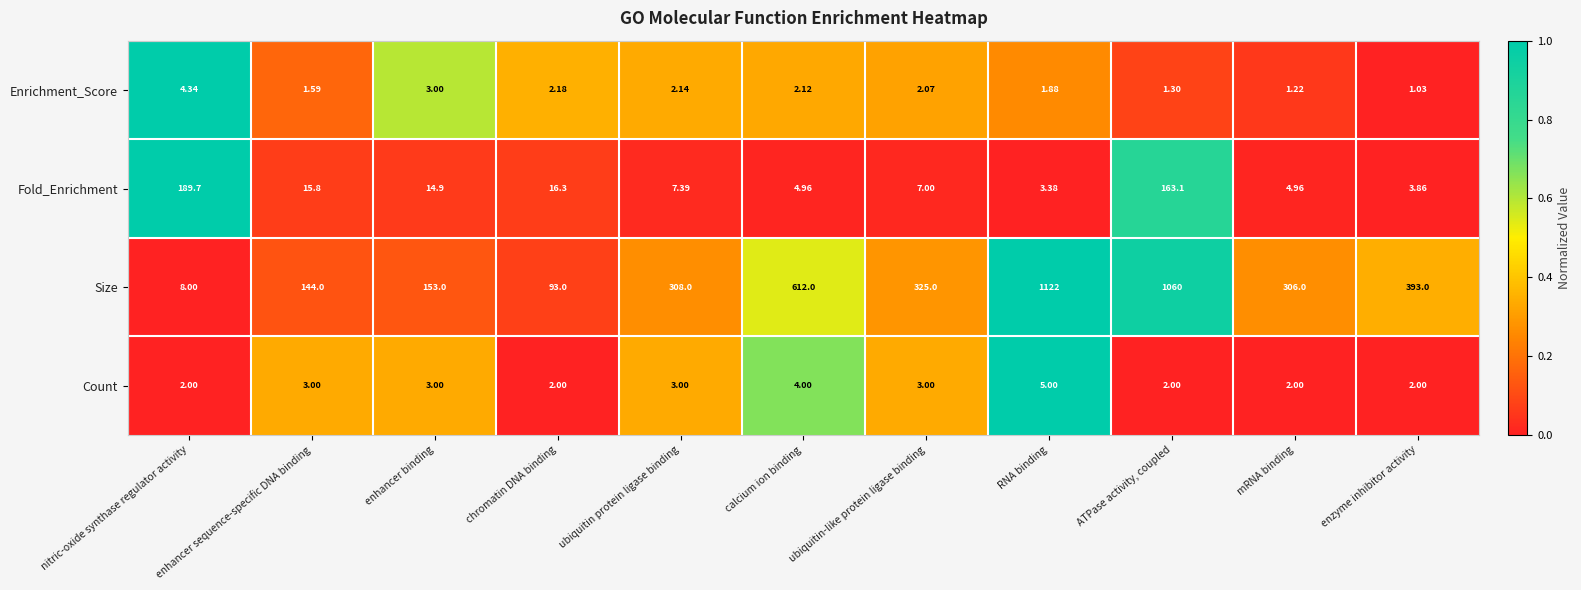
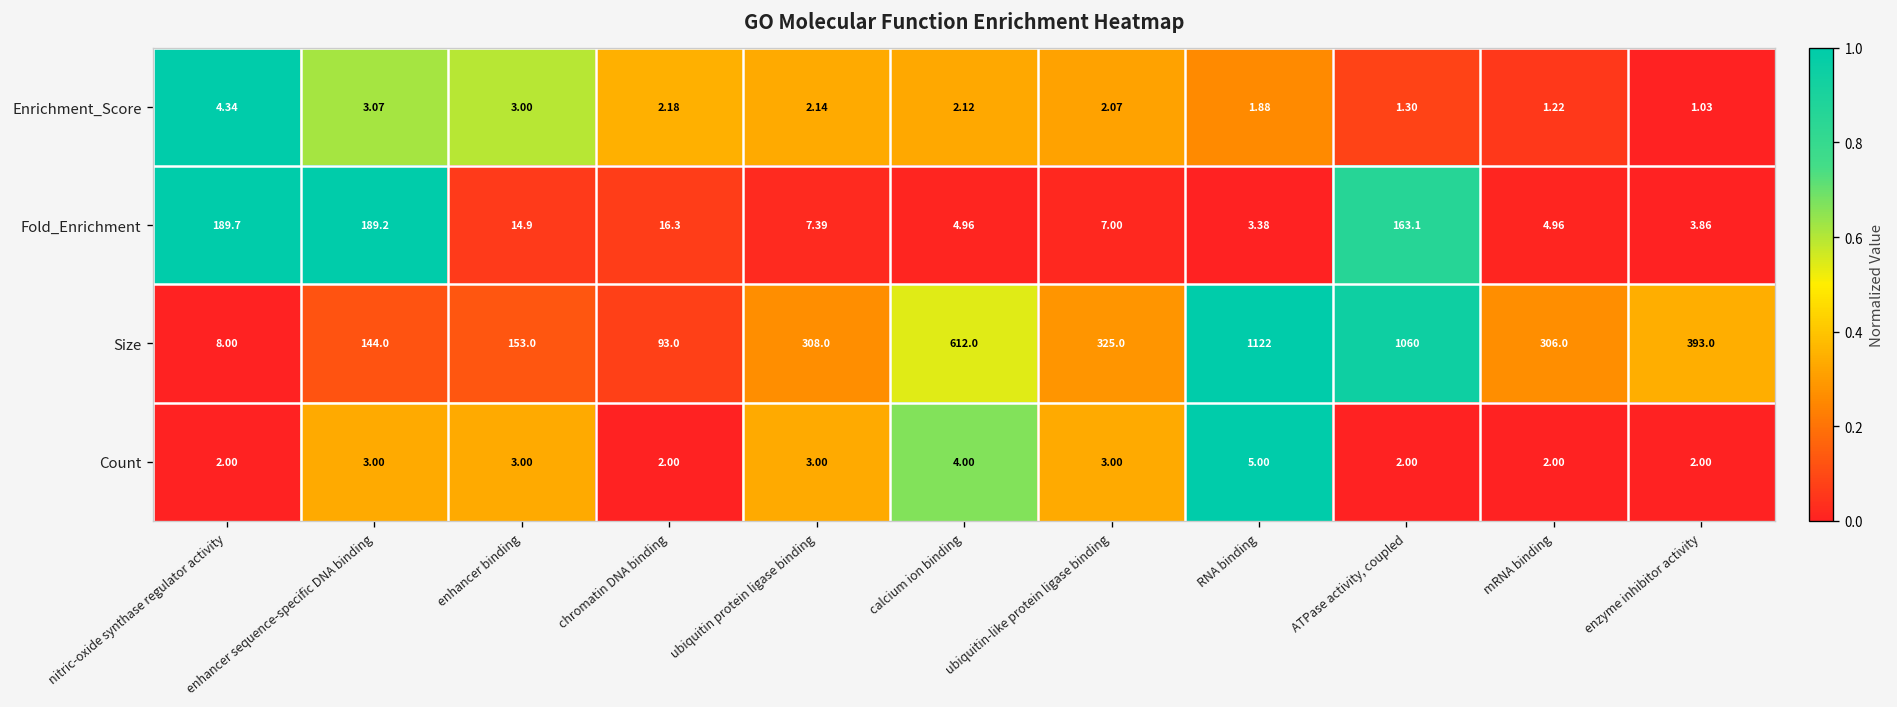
Enrichment_Score, enhancer sequence-specific DNA binding: 1.59 -> 3.07
Fold_Enrichment, enhancer sequence-specific DNA binding: 15.8 -> 189.2
